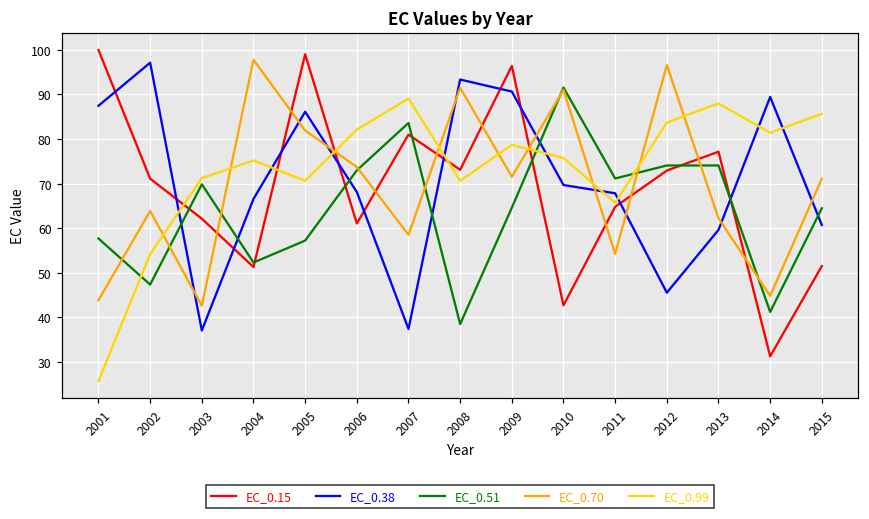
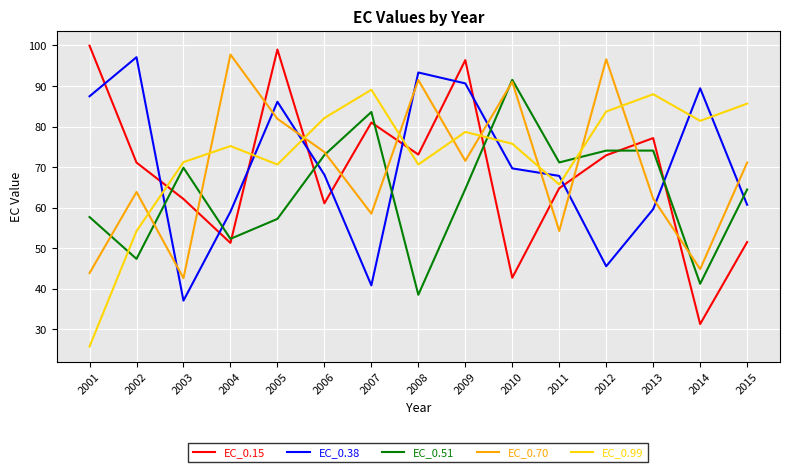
EC_0.38, 2004: 67 -> 59
EC_0.38, 2007: 37 -> 41
